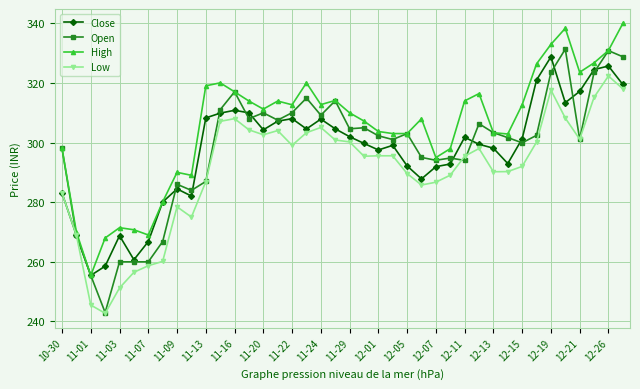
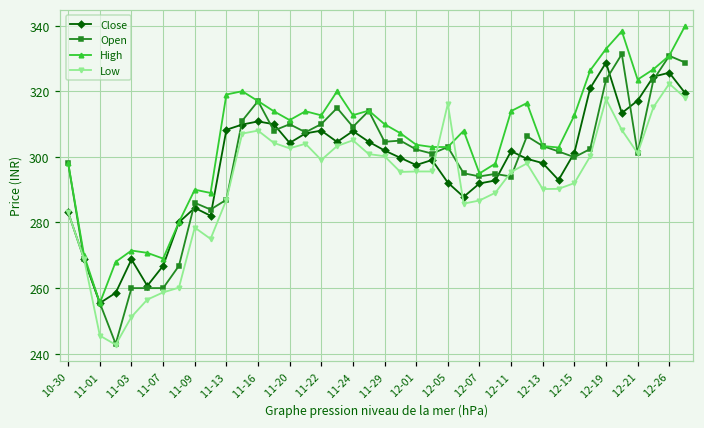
Low, 12-05: 290 -> 316
